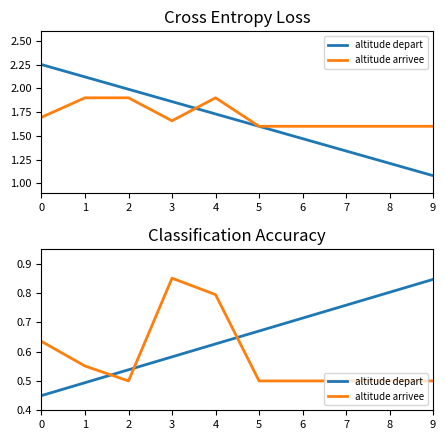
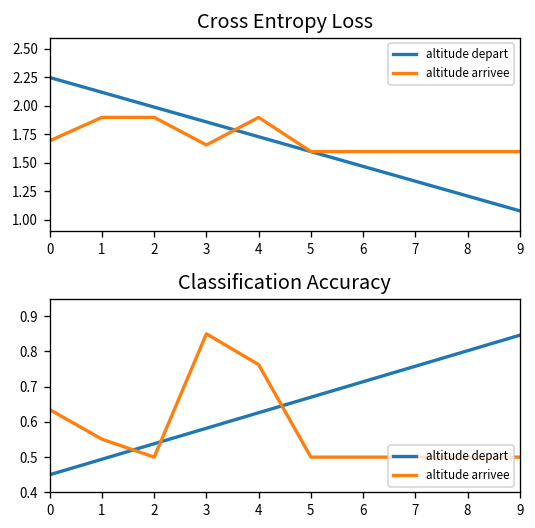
Classification Accuracy, altitude arrivee, 4: 0.79 -> 0.76
